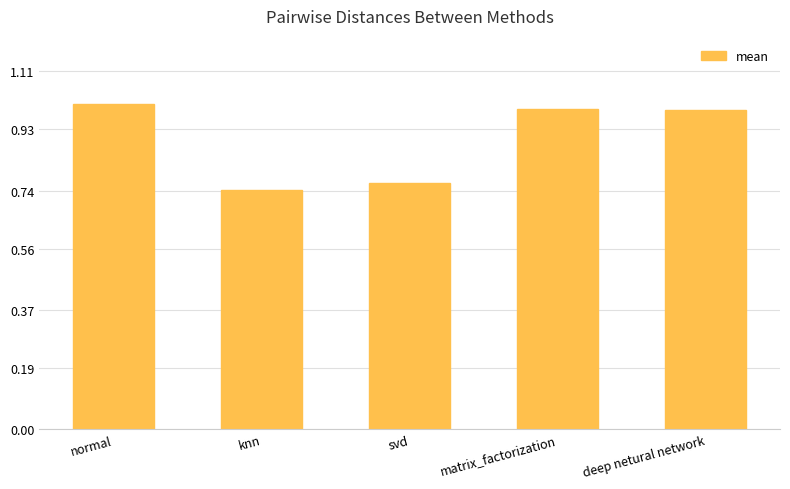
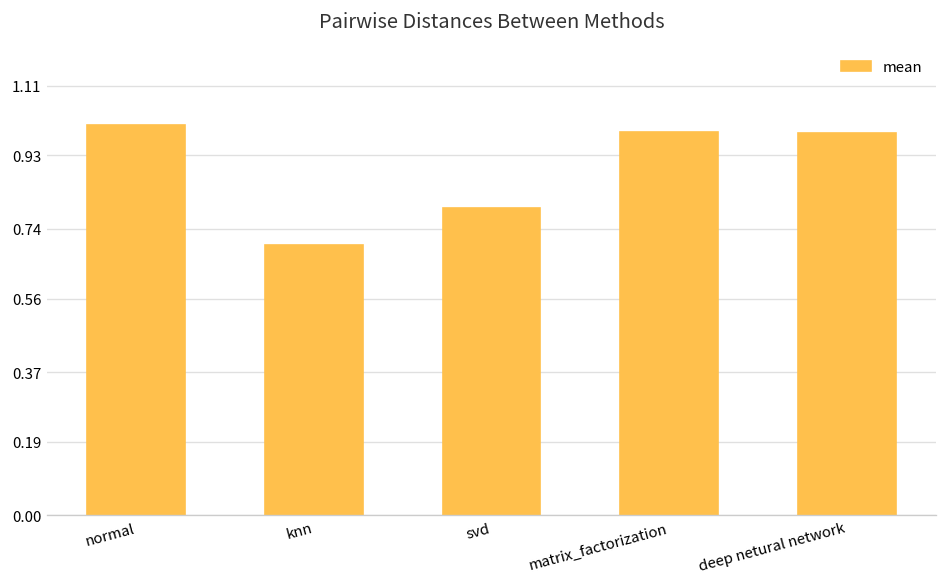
knn: 0.74 -> 0.70
svd: 0.76 -> 0.80
